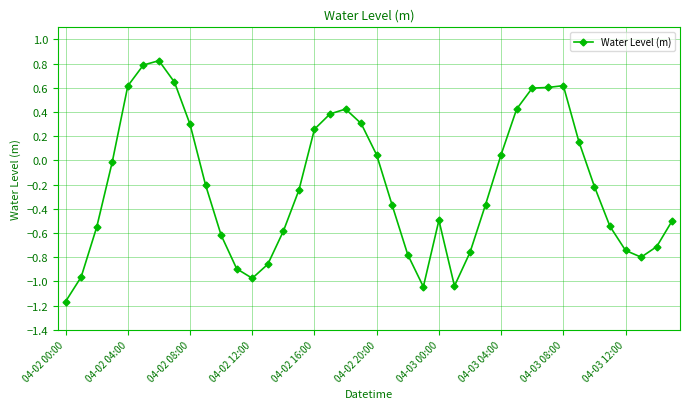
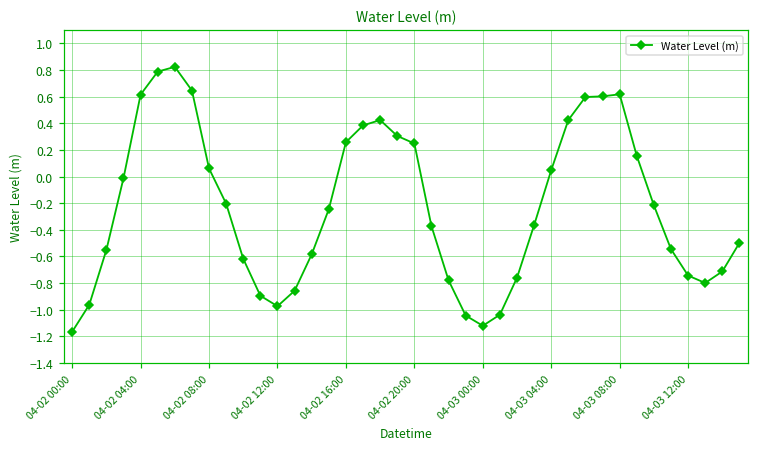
04-02 08:00: 0.30 -> 0.06
04-02 20:00: 0.04 -> 0.25
04-03 00:00: -0.50 -> -1.12
